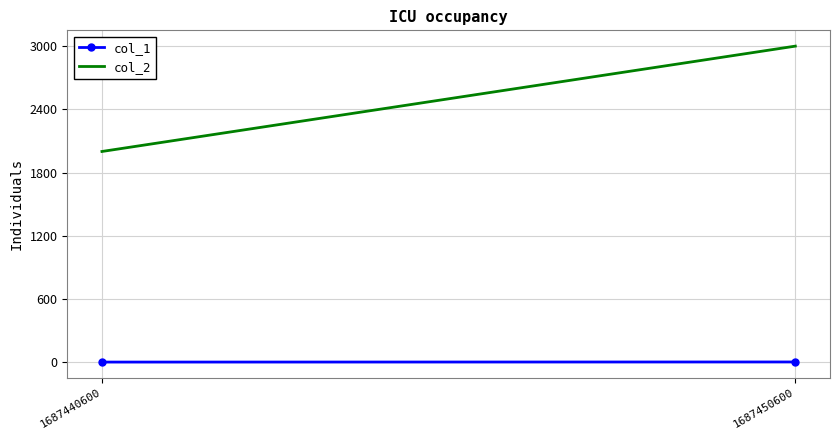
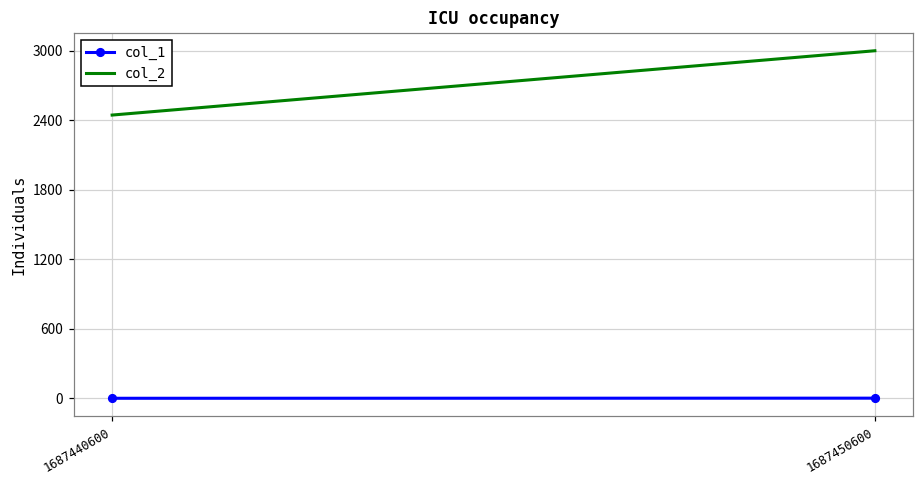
col_2, 1687440600: 2000 -> 2450
